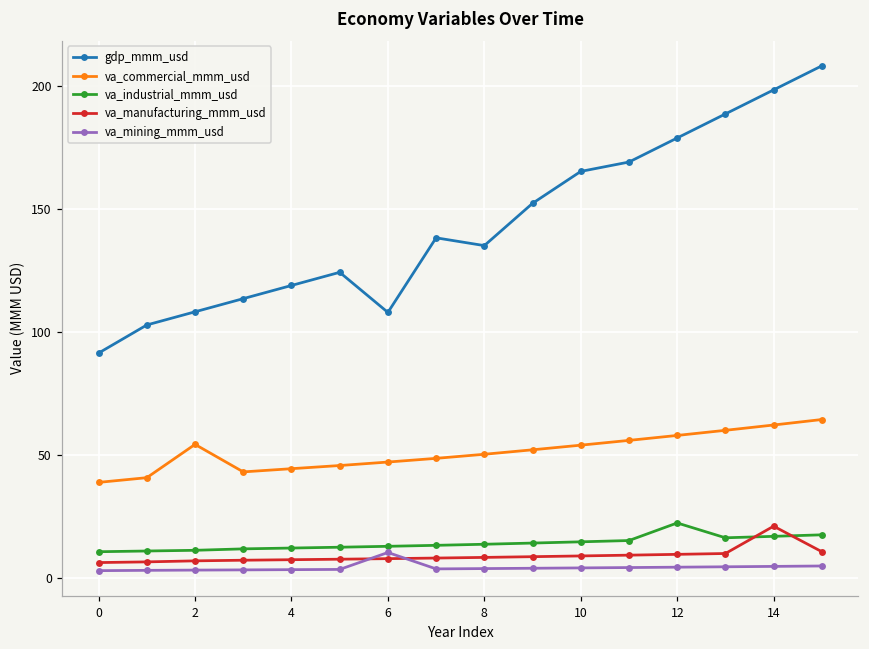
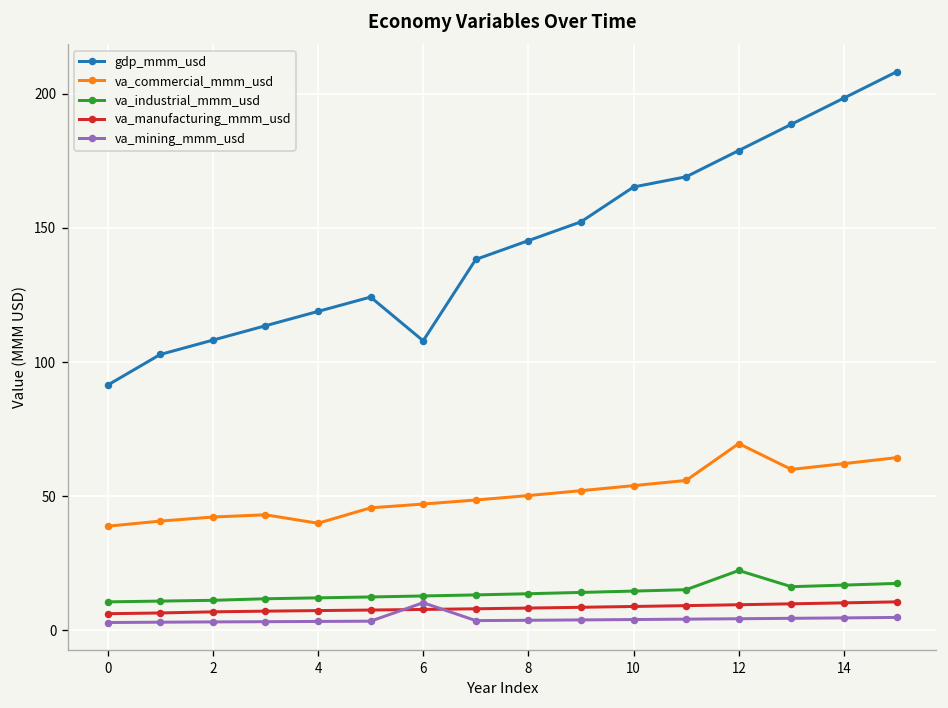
va_commercial_mmm_usd, 2: 54 -> 42
va_commercial_mmm_usd, 4: 44 -> 40
gdp_mmm_usd, 8: 135 -> 145
va_commercial_mmm_usd, 12: 58 -> 70
va_manufacturing_mmm_usd, 14: 21 -> 10
